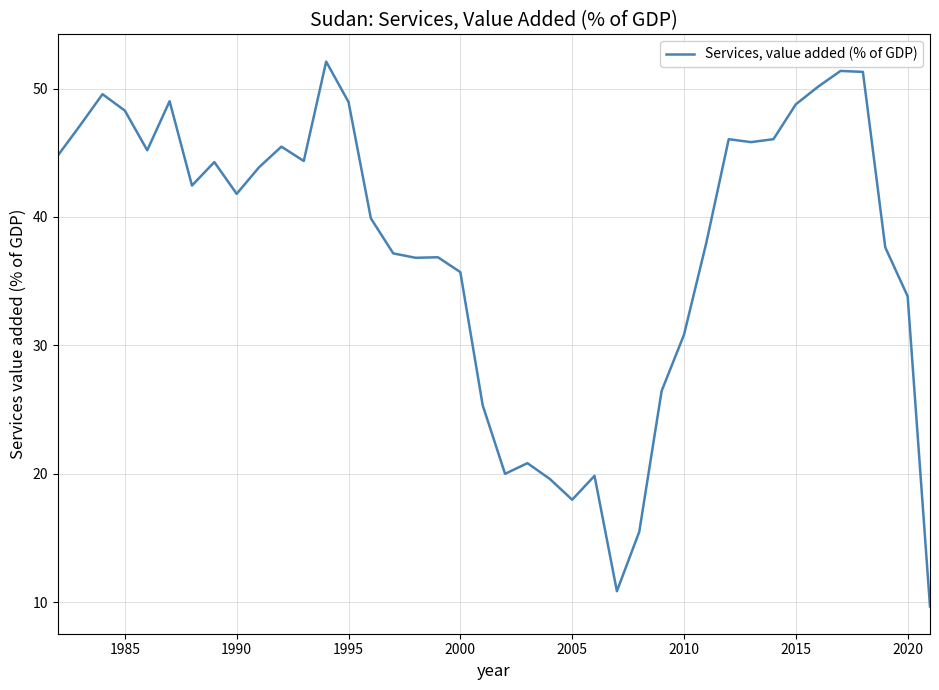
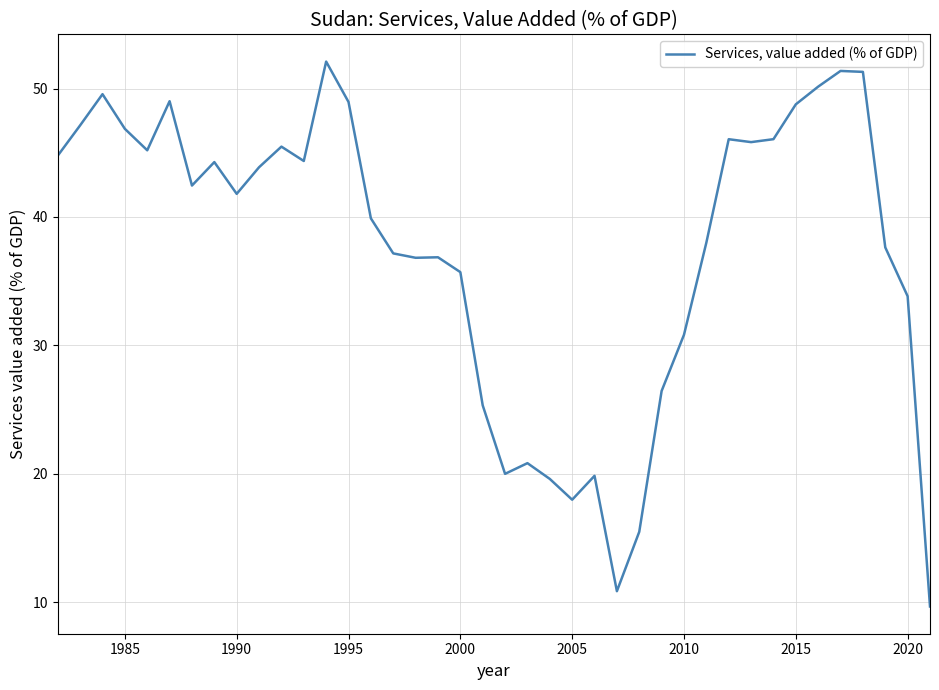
1985: 48.3 -> 46.9
